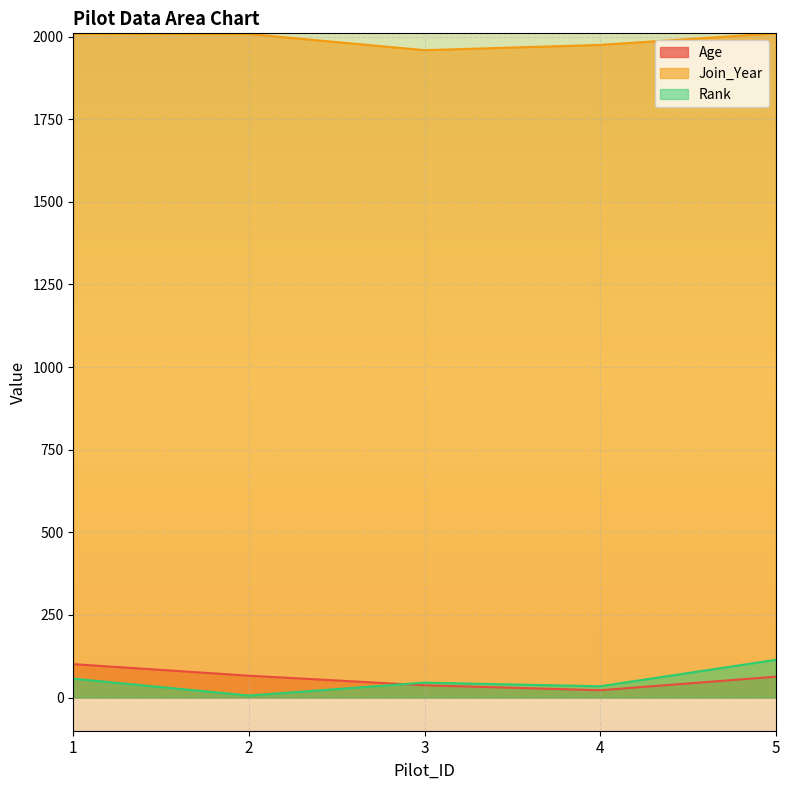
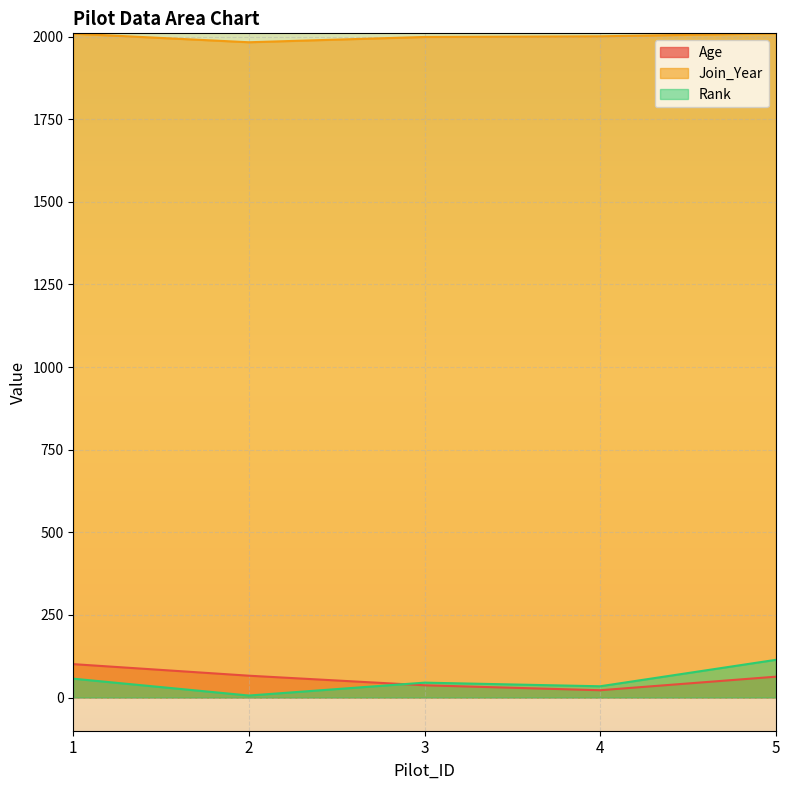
Join_Year, 2: 2010 -> 1980
Join_Year, 3: 1960 -> 2000
Join_Year, 4: 1980 -> 2000
